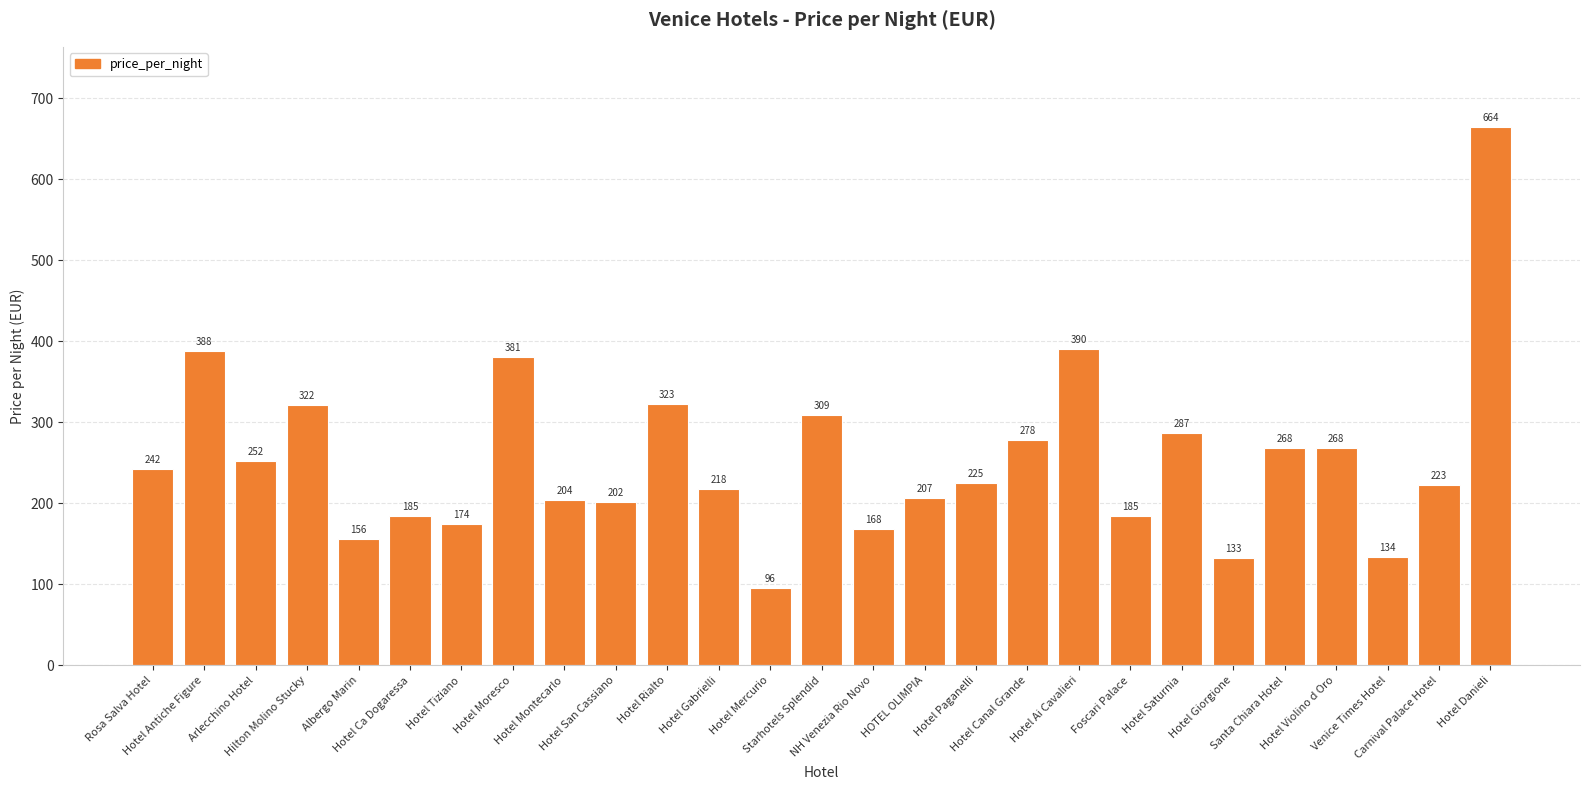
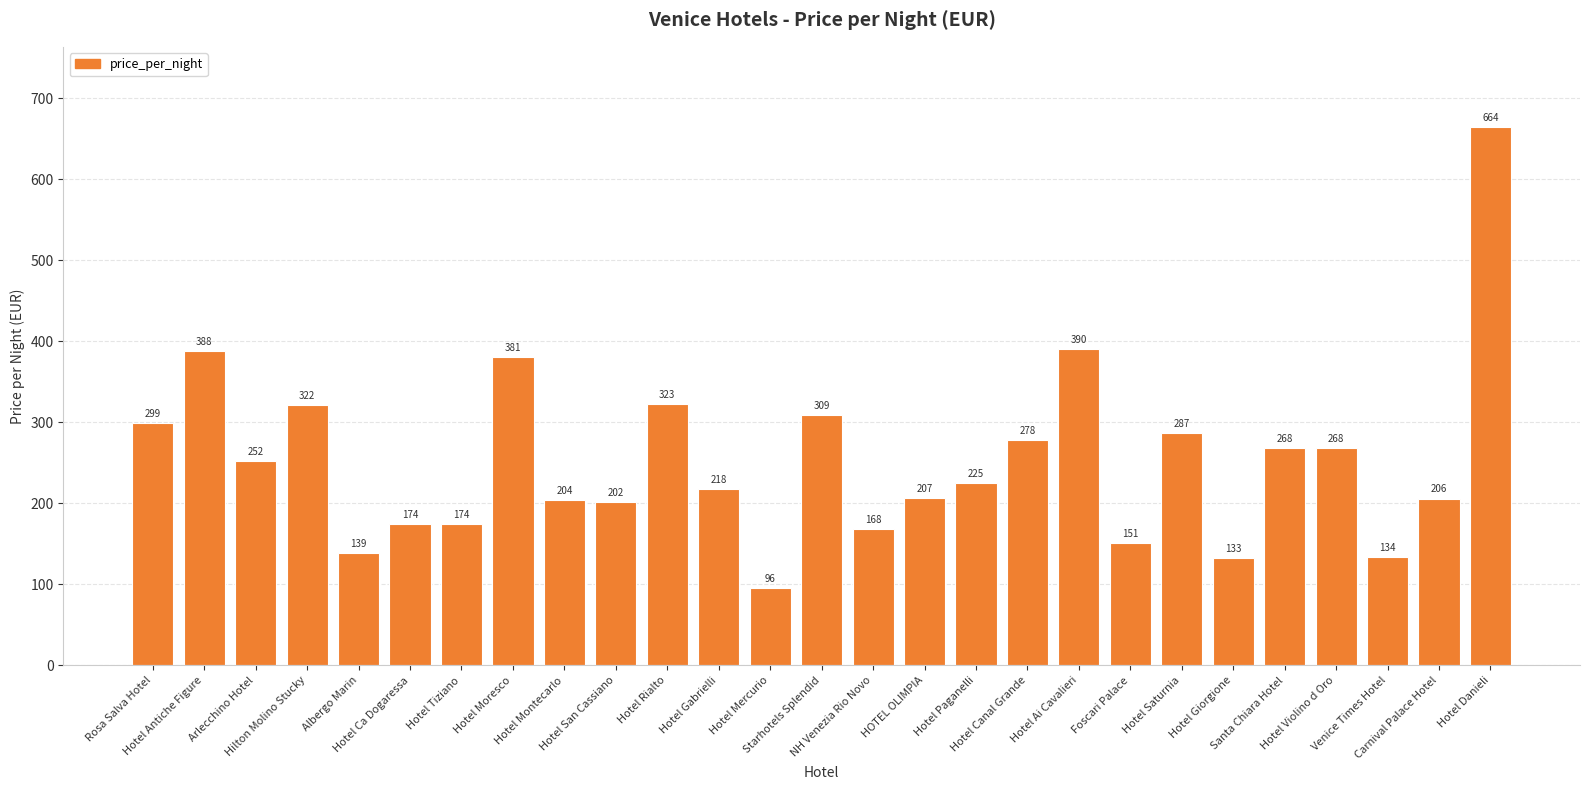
Rosa Salva Hotel: 242 -> 299
Albergo Marin: 156 -> 139
Hotel Ca Dogaressa: 185 -> 174
Foscari Palace: 185 -> 151
Carnival Palace Hotel: 223 -> 206
